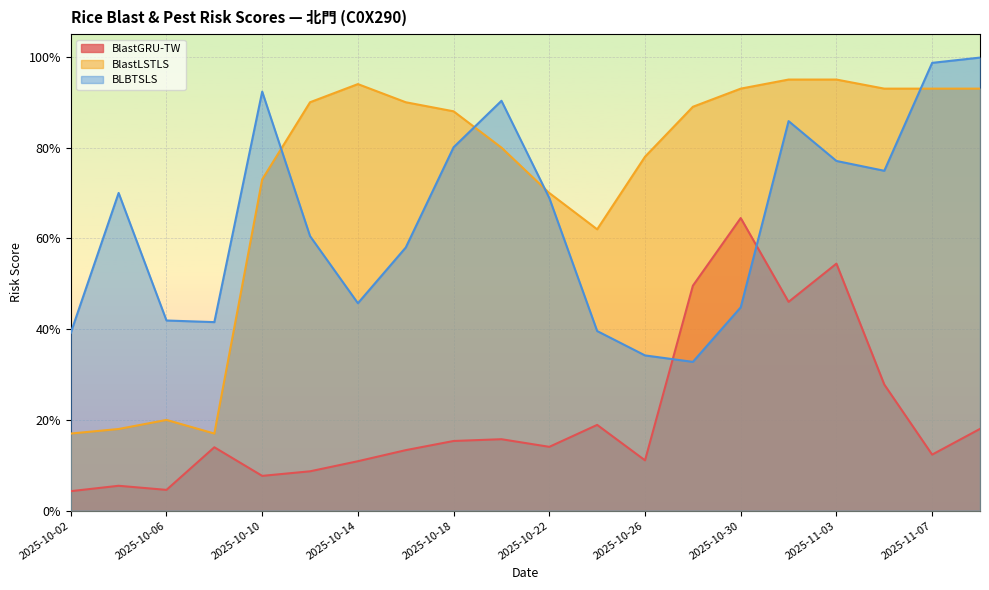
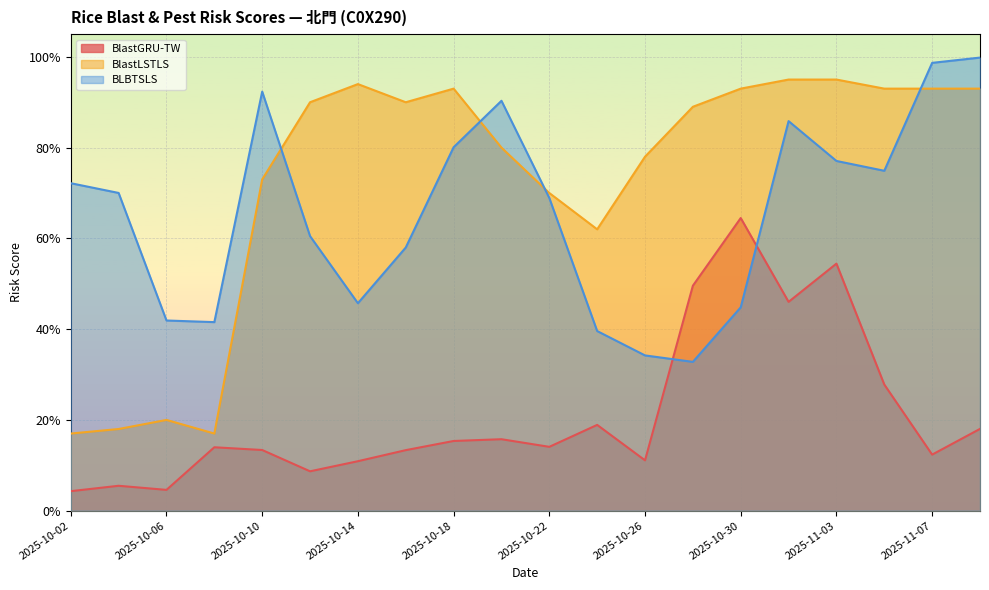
BLBTSLS, 2025-10-02: 39% -> 72%
BlastGRU-TW, 2025-10-10: 8% -> 13%
BlastLSTLS, 2025-10-18: 88% -> 93%
